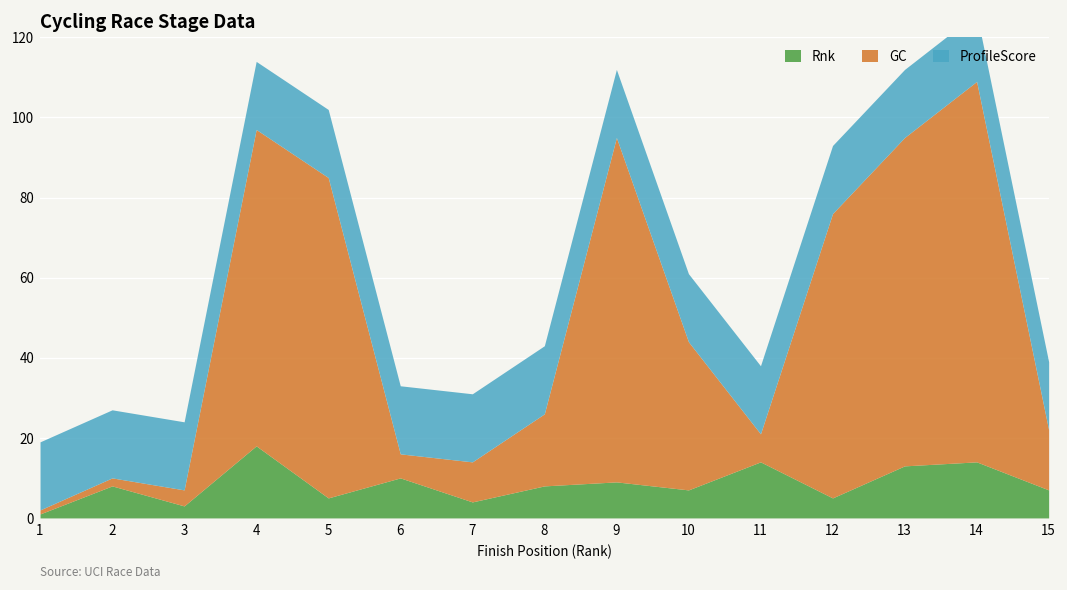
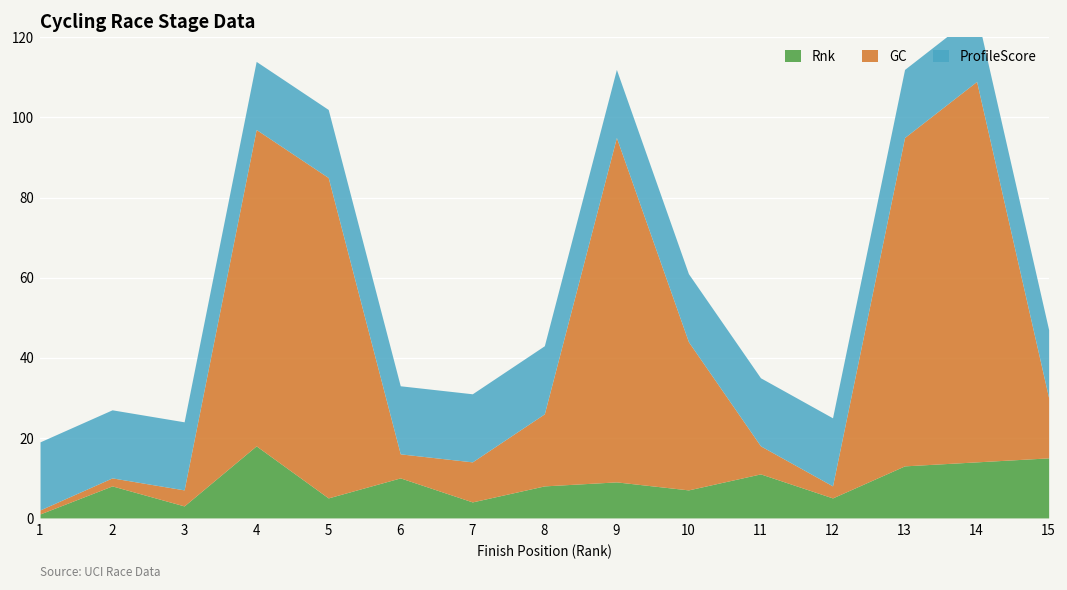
Rnk, 11: 14 -> 11
GC, 12: 71 -> 3
Rnk, 15: 7 -> 15
